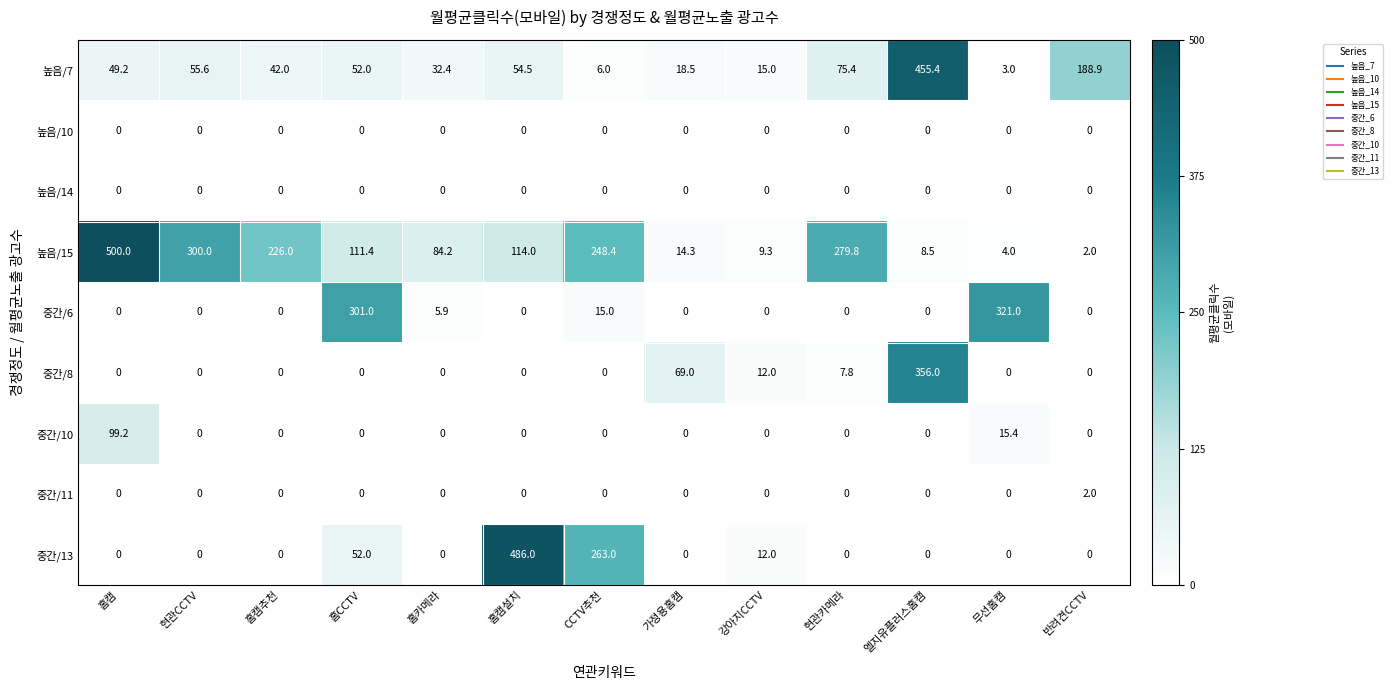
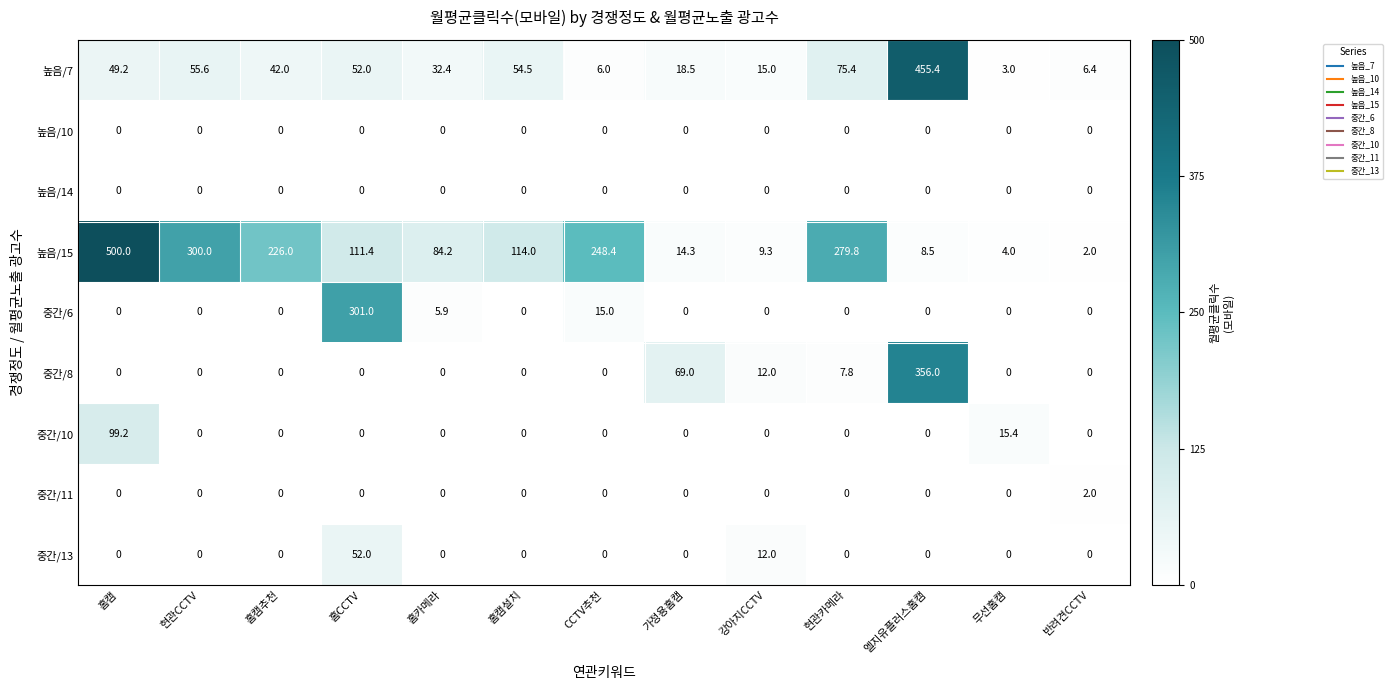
높음/7, 반려견CCTV: 188.9 -> 6.4
중간/6, 무선홈캠: 321.0 -> 0
중간/13, 홈캠설치: 486.0 -> 0
중간/13, CCTV추천: 263.0 -> 0
